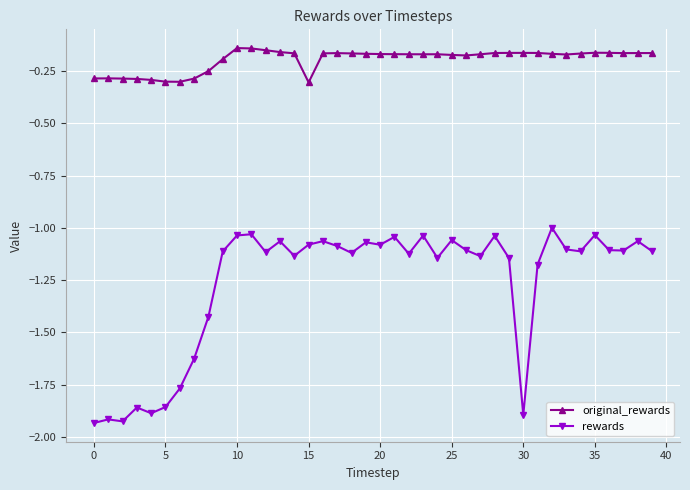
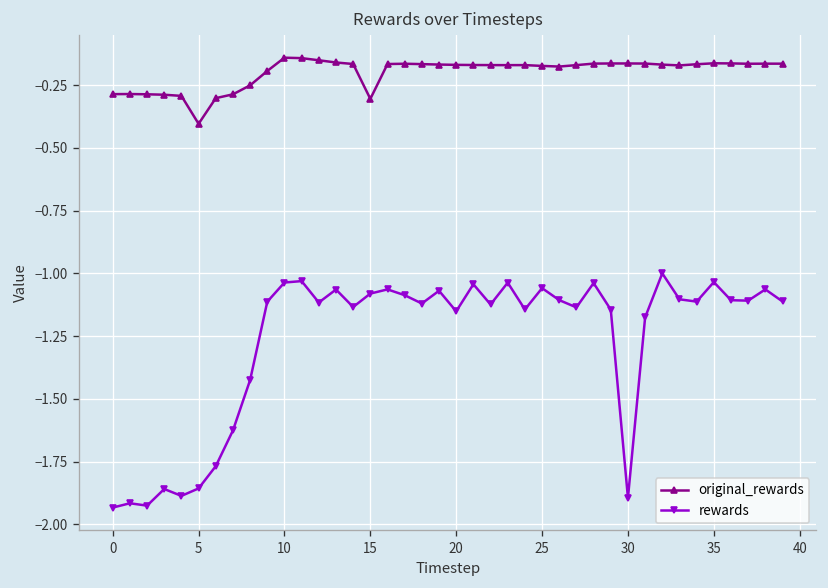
original_rewards, 5: -0.30 -> -0.40
rewards, 20: -1.08 -> -1.15
